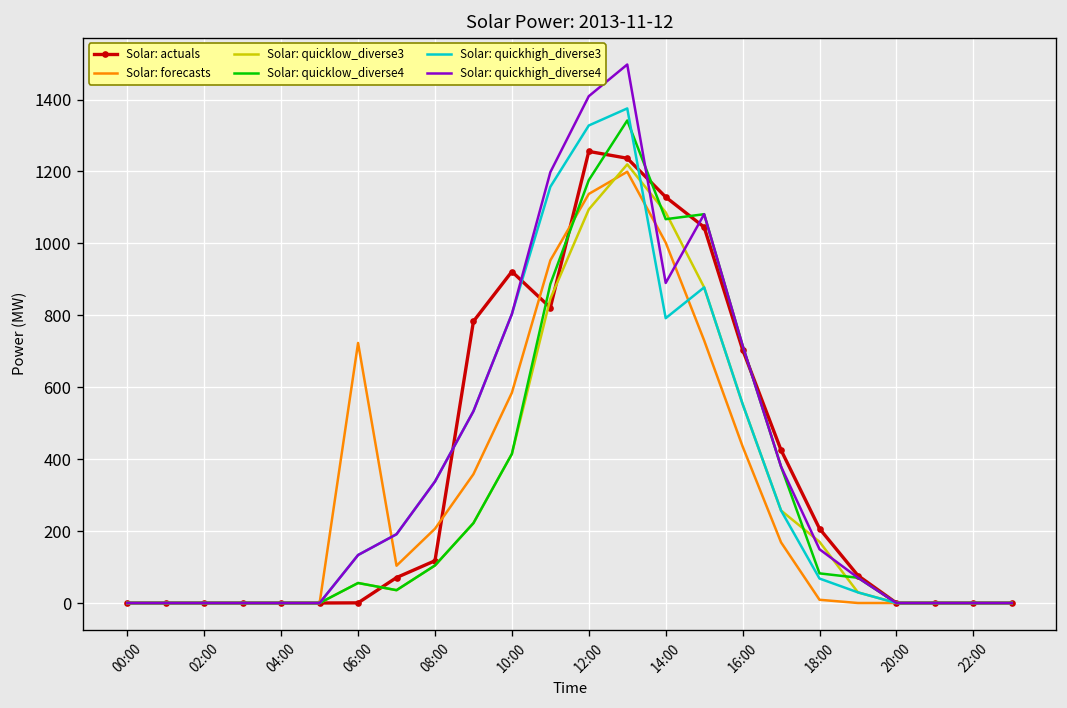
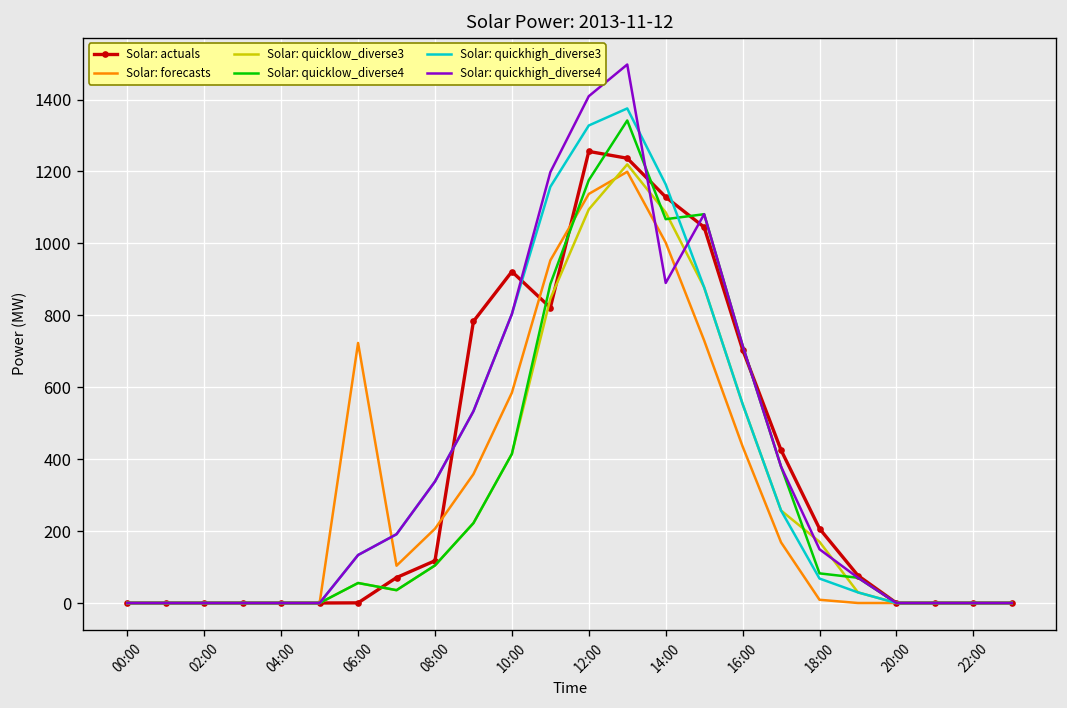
Solar: quickhigh_diverse3, 14:00: 790 -> 1160
